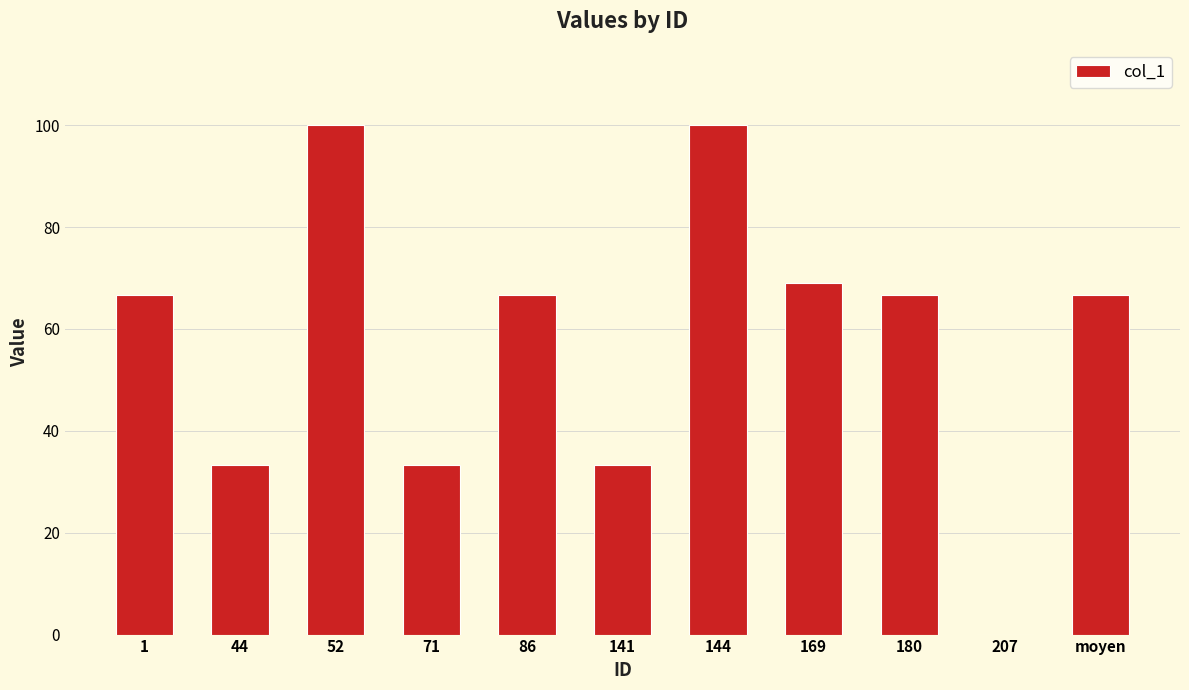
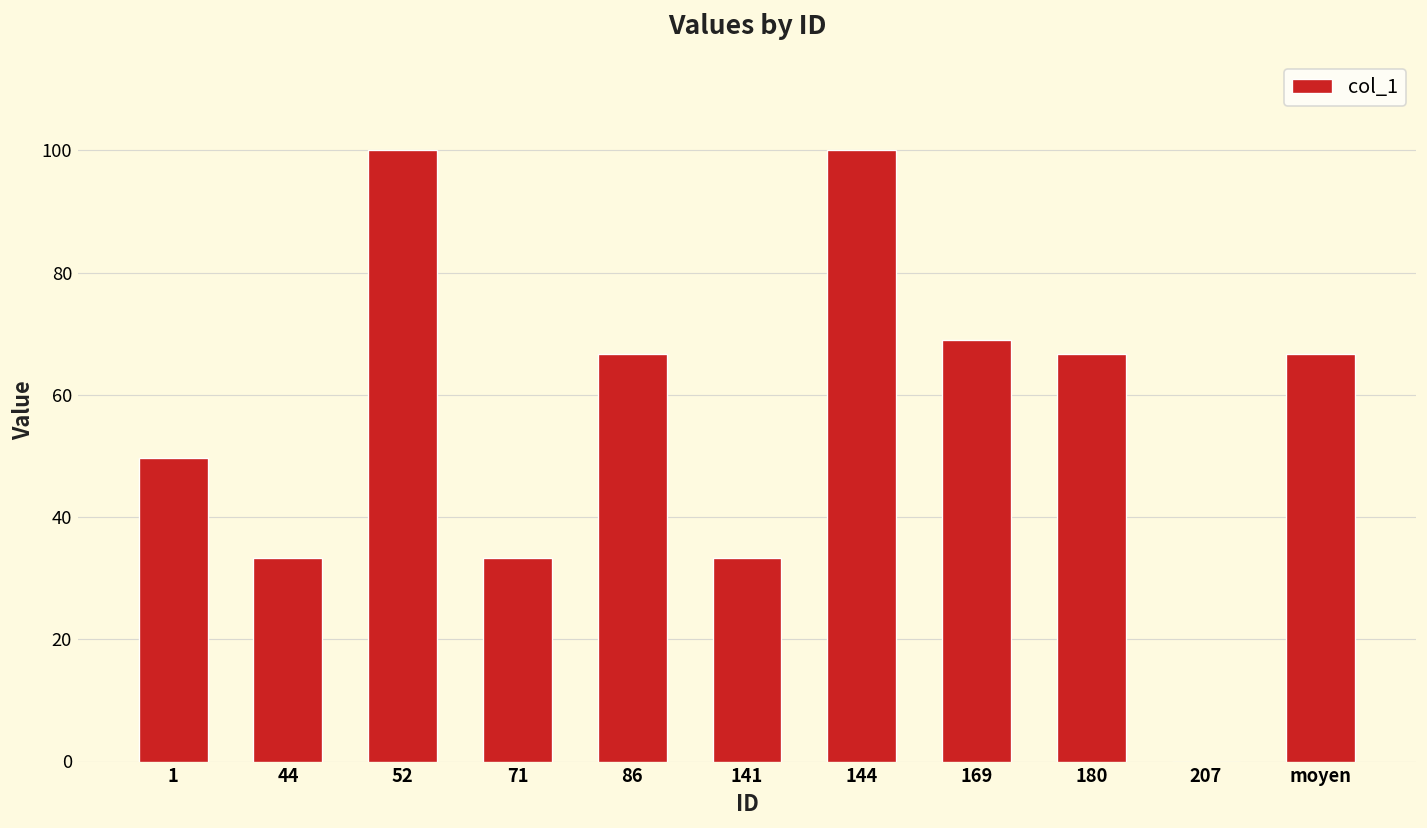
1: 67 -> 50
